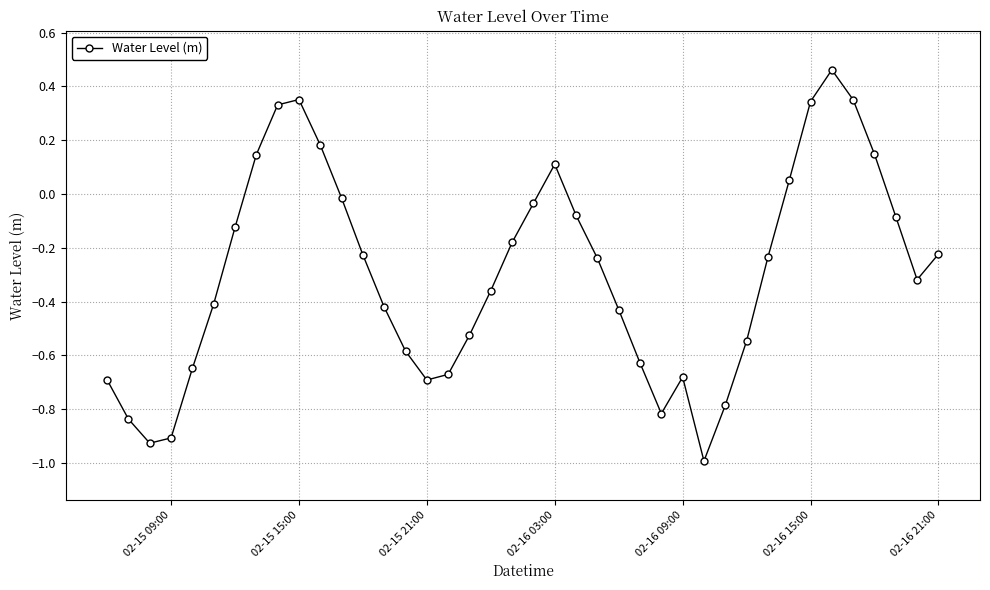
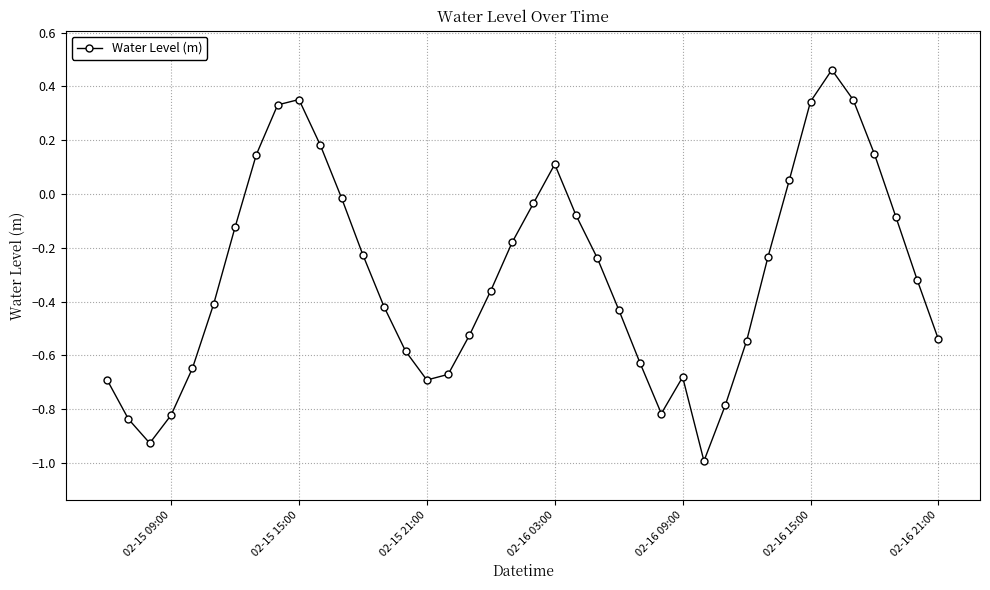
02-15 09:00: -0.91 -> -0.82
02-16 21:00: -0.22 -> -0.54
